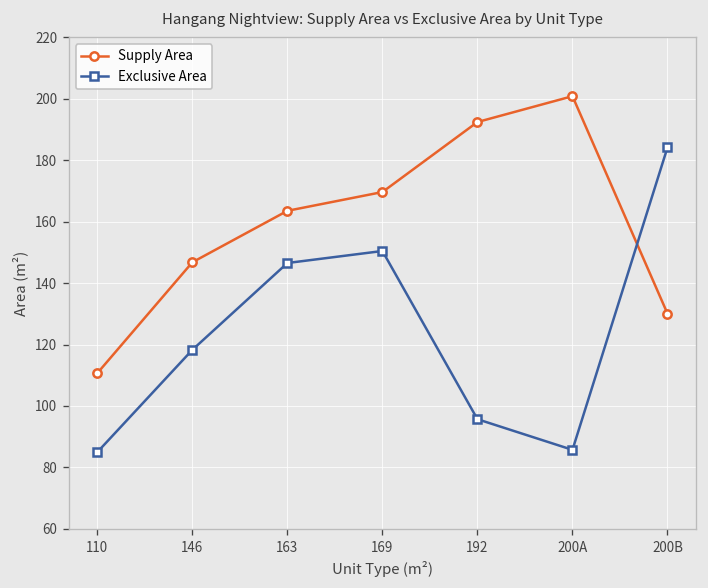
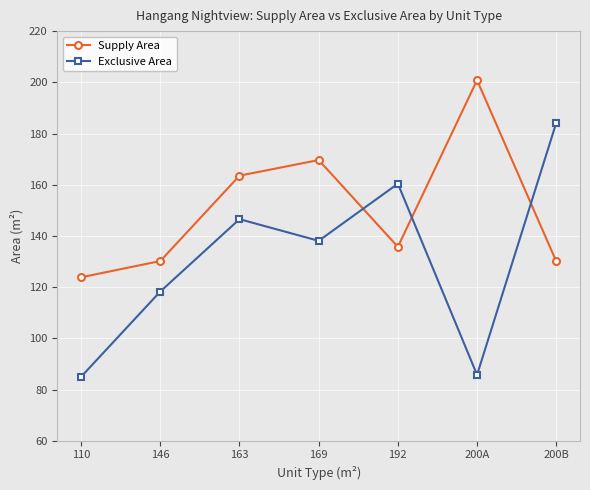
Supply Area, 110: 111 -> 124
Supply Area, 146: 147 -> 130
Exclusive Area, 169: 150 -> 138
Supply Area, 192: 192 -> 136
Exclusive Area, 192: 96 -> 160
